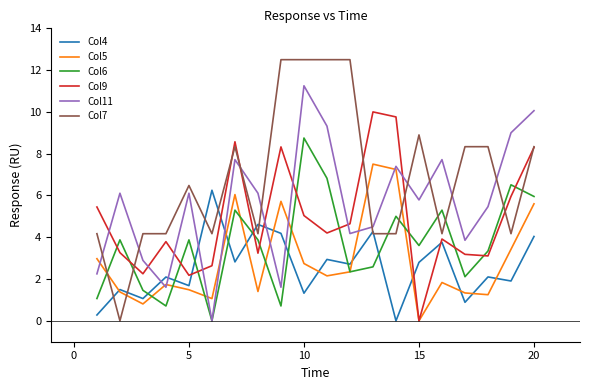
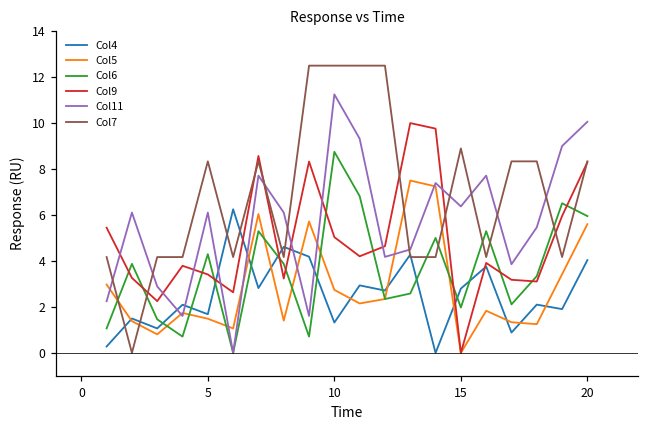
Col6, 5: 3.9 -> 4.3
Col9, 5: 2.2 -> 3.4
Col7, 5: 6.5 -> 8.3
Col6, 15: 3.6 -> 2.0
Col11, 15: 5.8 -> 6.4
